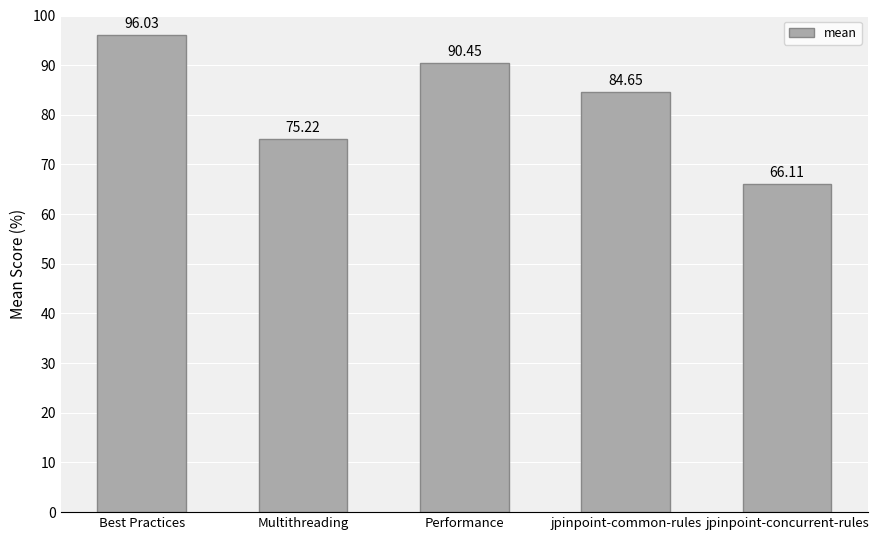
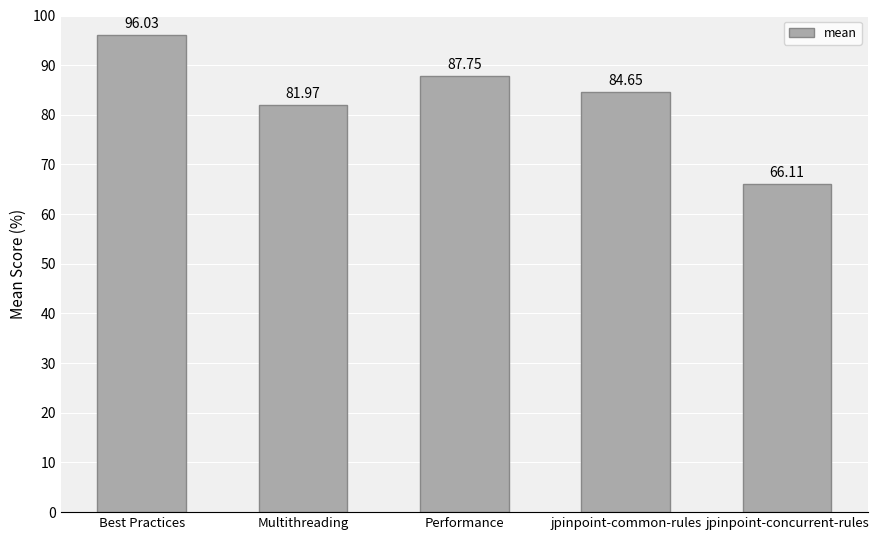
Multithreading: 75.22 -> 81.97
Performance: 90.45 -> 87.75
